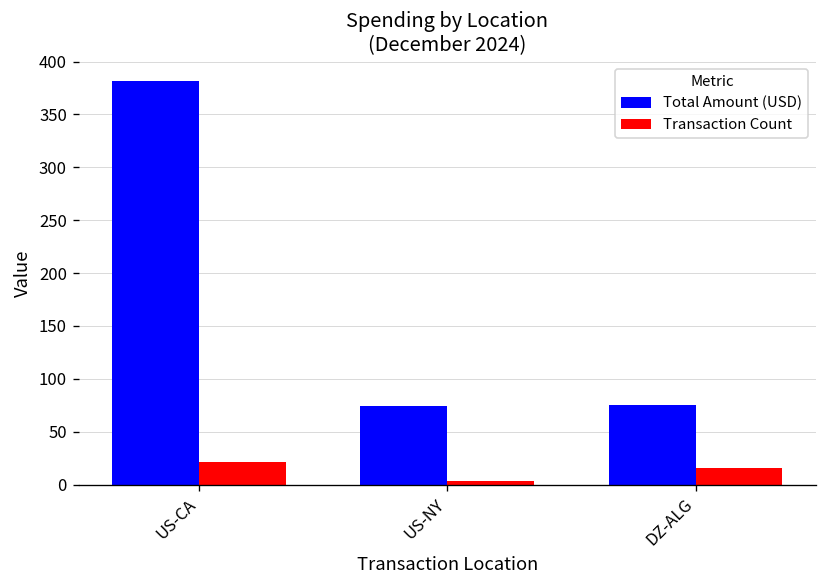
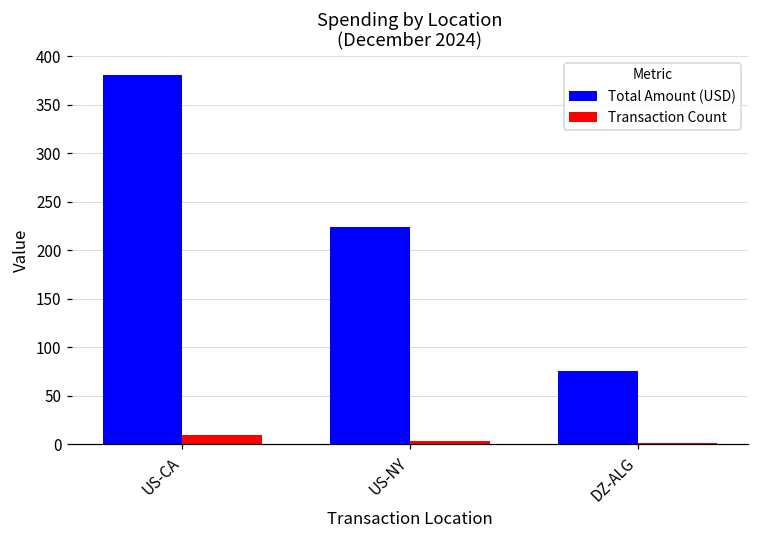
Transaction Count, US-CA: 20 -> 10
Total Amount (USD), US-NY: 70 -> 220
Transaction Count, DZ-ALG: 20 -> 0
